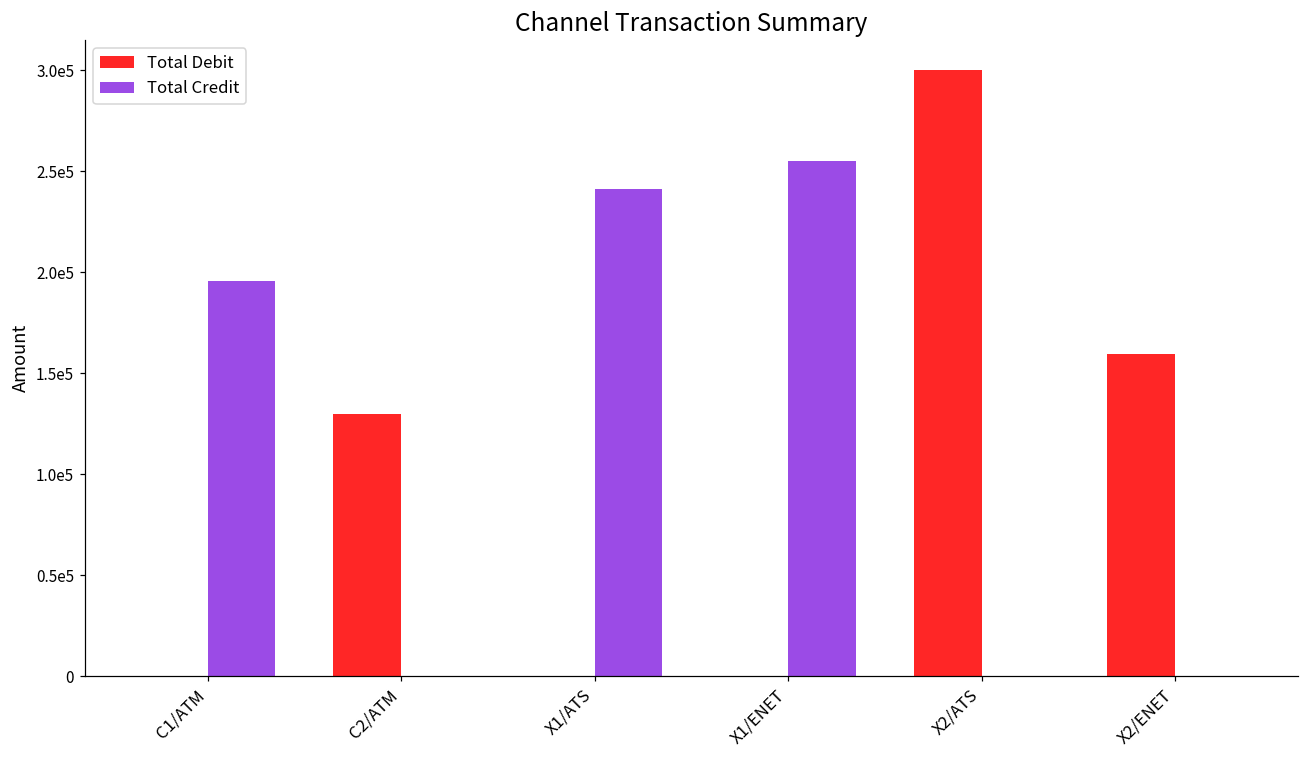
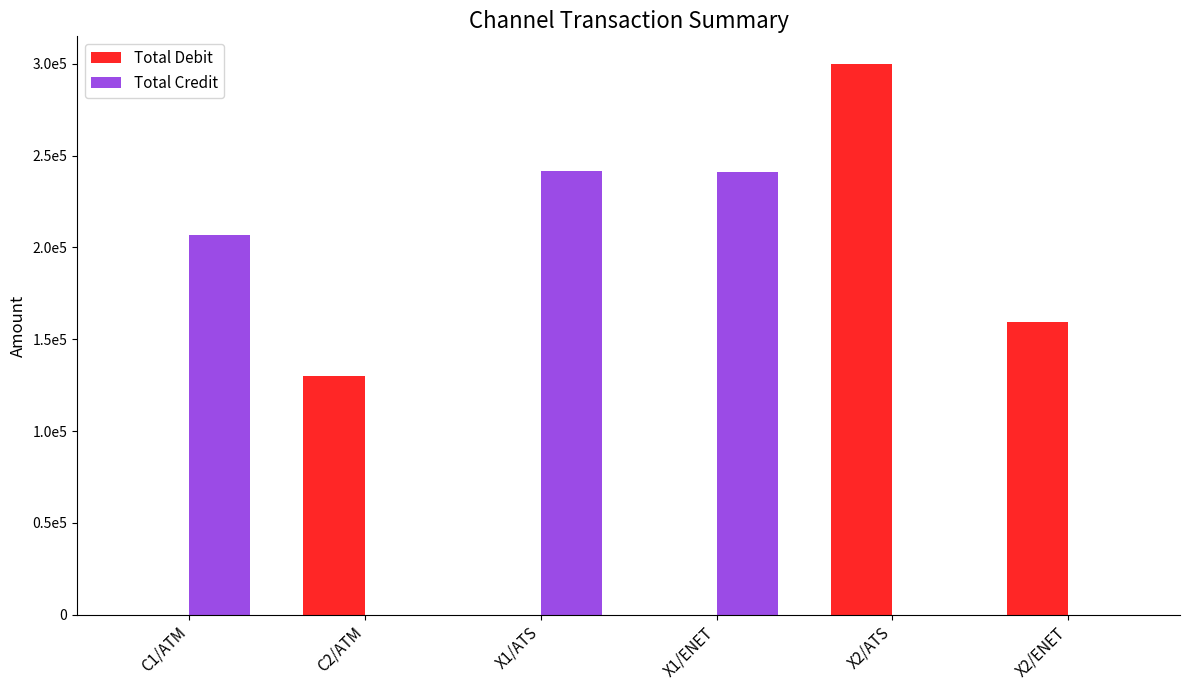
Total Credit, C1/ATM: 196000 -> 207000
Total Credit, X1/ENET: 255000 -> 241000
